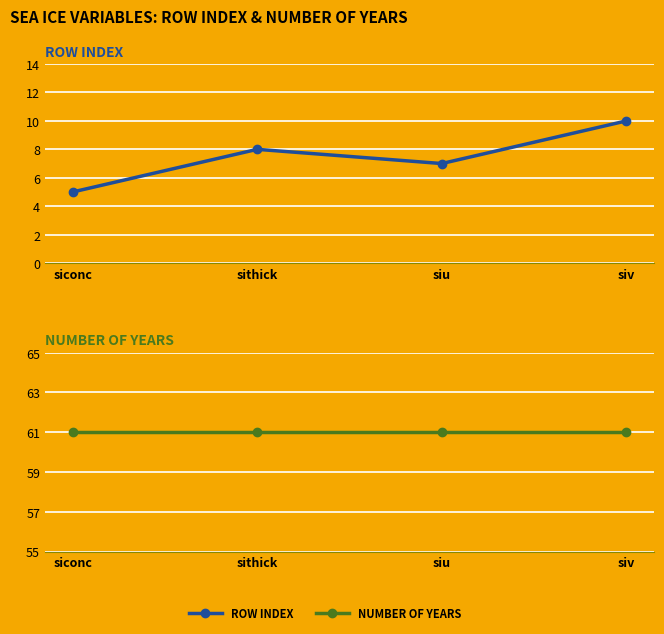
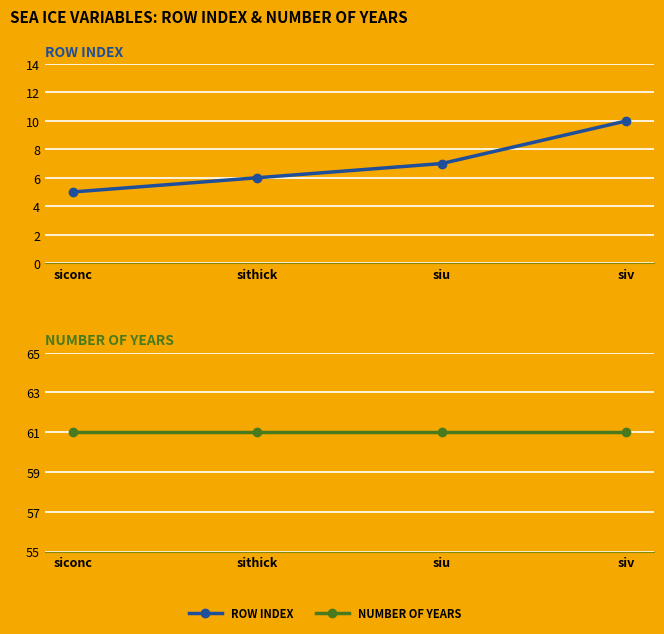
ROW INDEX, sithick: 8 -> 6
